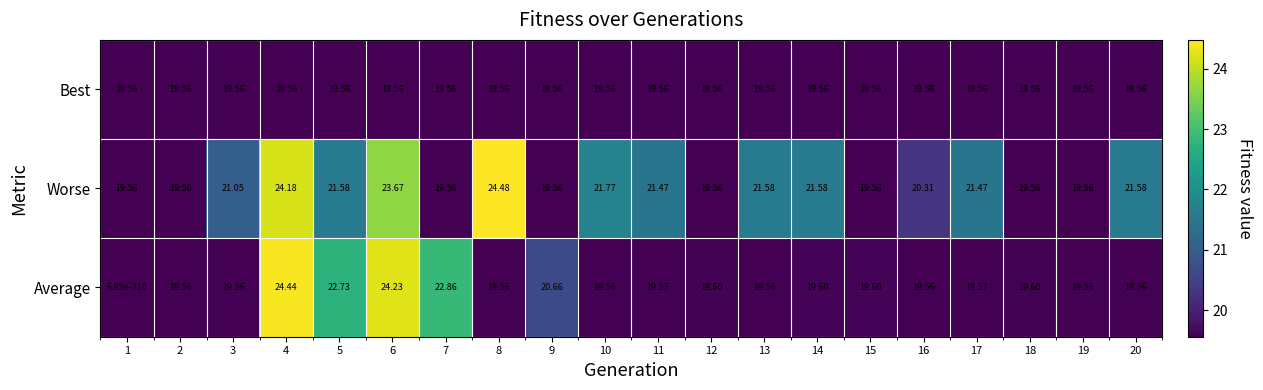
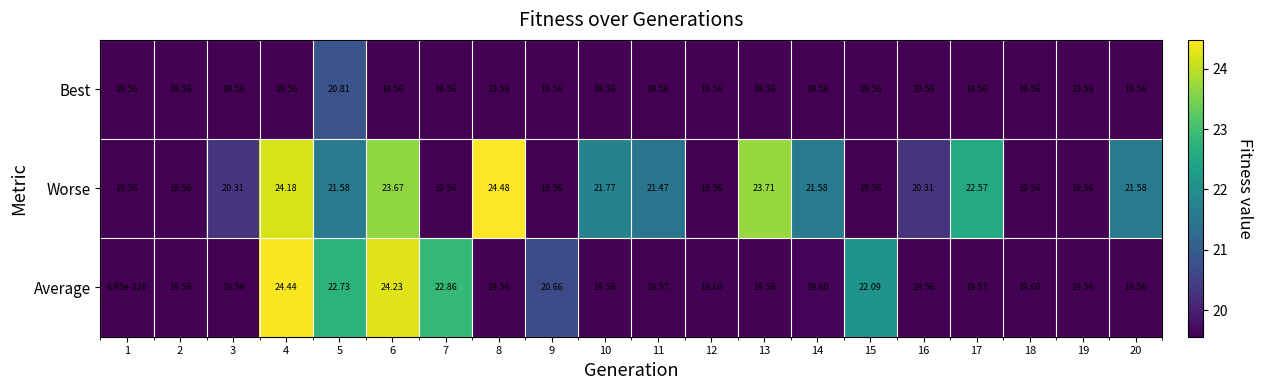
Best, 5: 19.56 -> 20.81
Worse, 3: 21.05 -> 20.31
Worse, 13: 21.58 -> 23.71
Worse, 17: 21.47 -> 22.57
Average, 15: 19.60 -> 22.09
